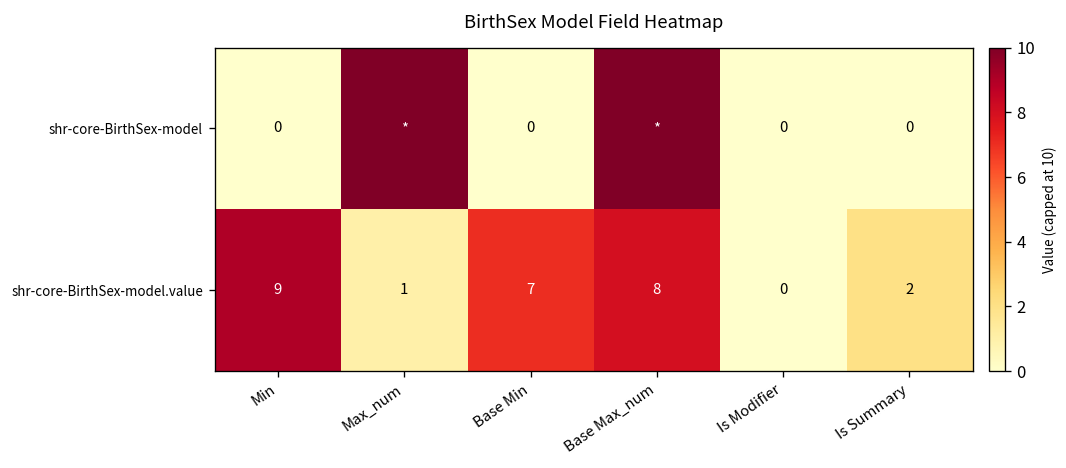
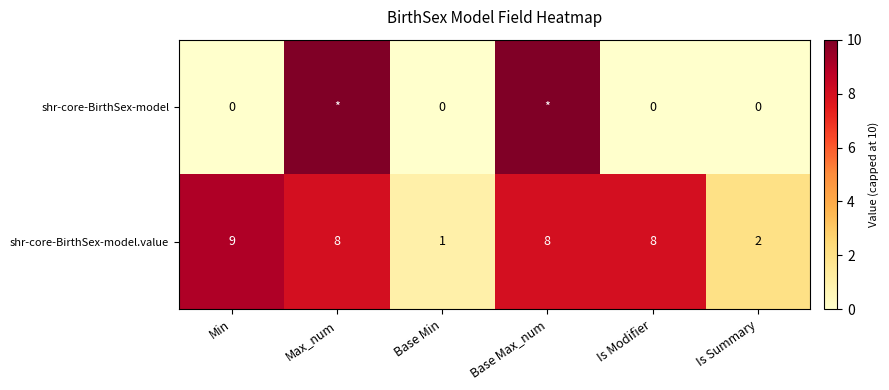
shr-core-BirthSex-model.value, Max_num: 1 -> 8
shr-core-BirthSex-model.value, Base Min: 7 -> 1
shr-core-BirthSex-model.value, Is Modifier: 0 -> 8
